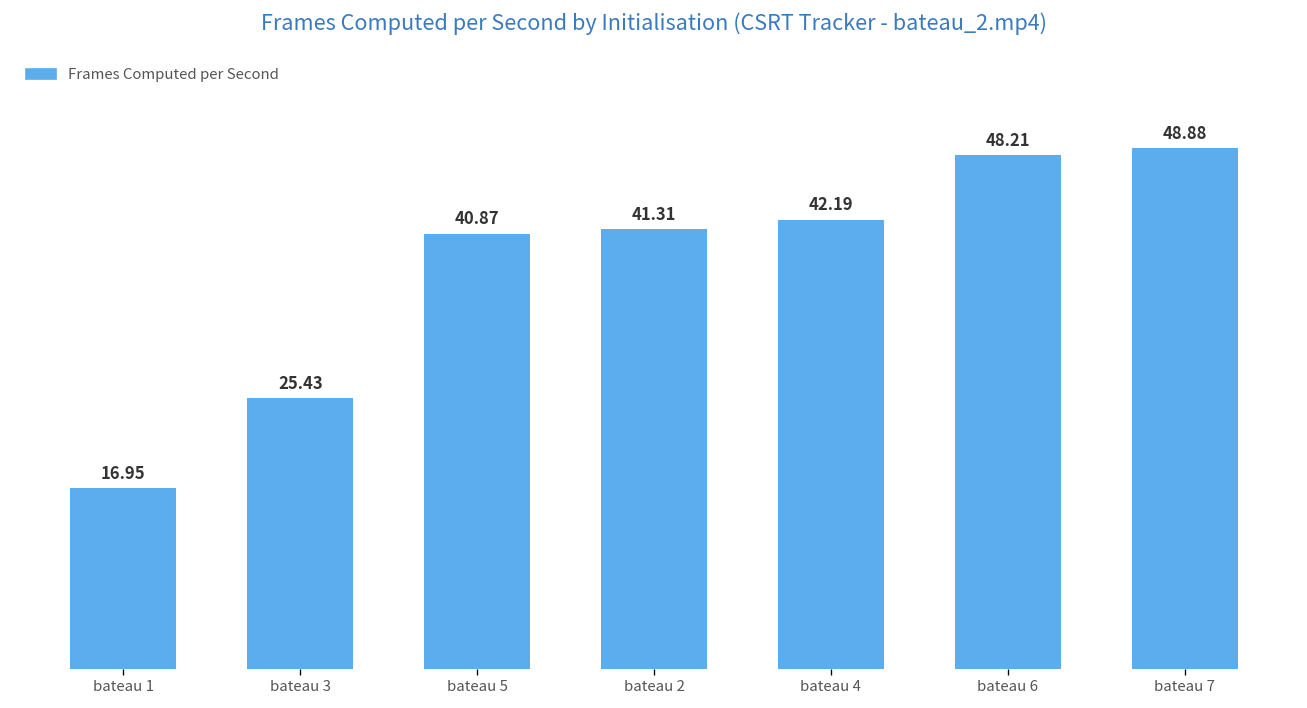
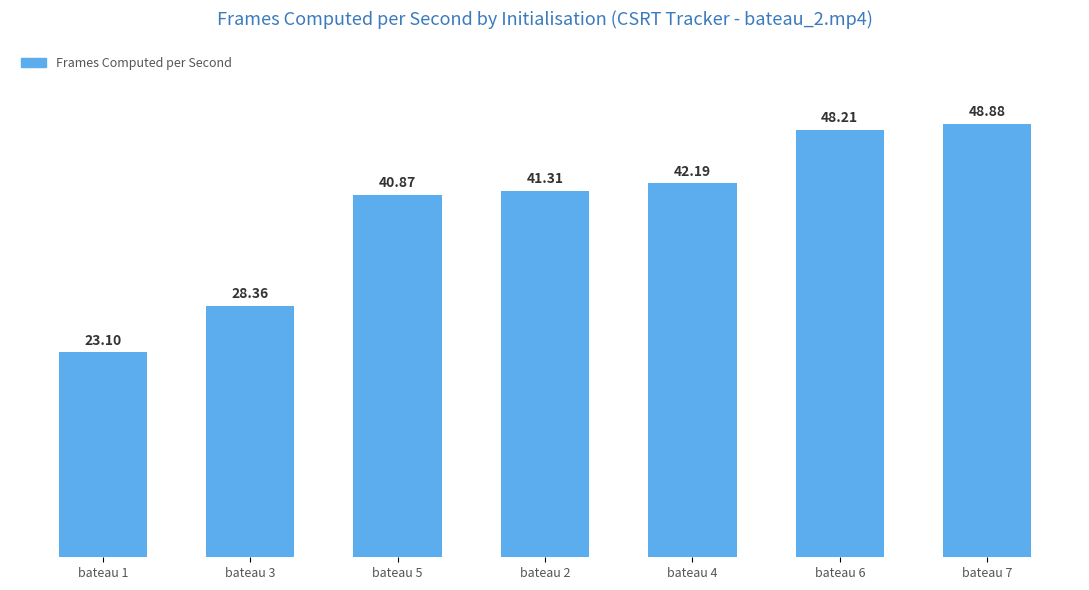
bateau 1: 16.95 -> 23.10
bateau 3: 25.43 -> 28.36
